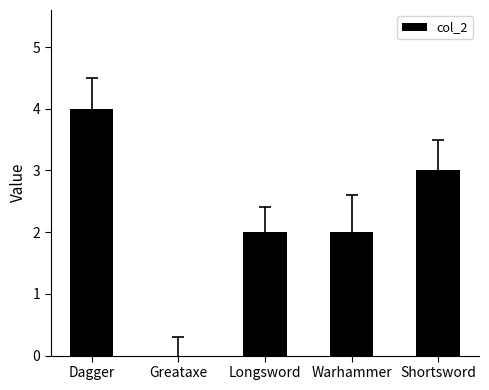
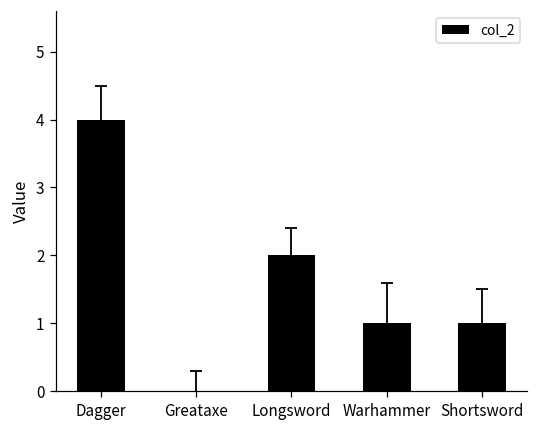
col_2, Warhammer: 2 -> 1
col_2, Shortsword: 3 -> 1
